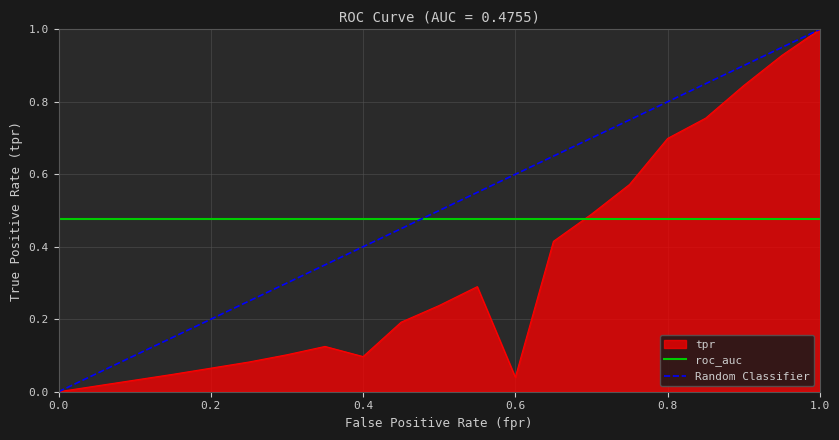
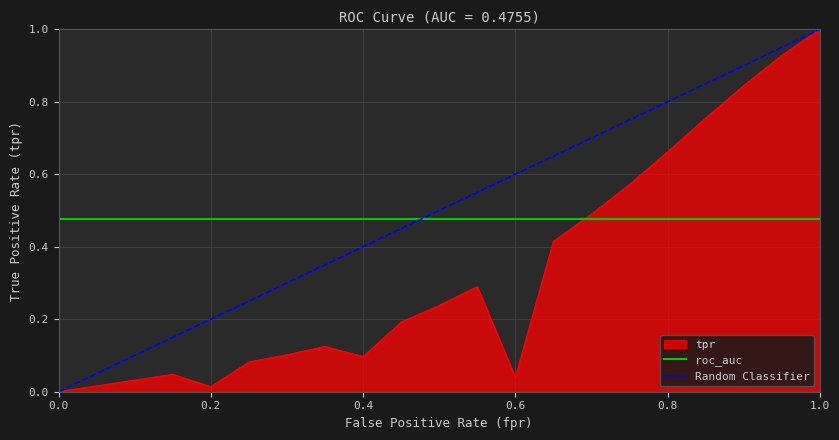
tpr, 0.2: 0.07 -> 0.01
tpr, 0.8: 0.70 -> 0.66
